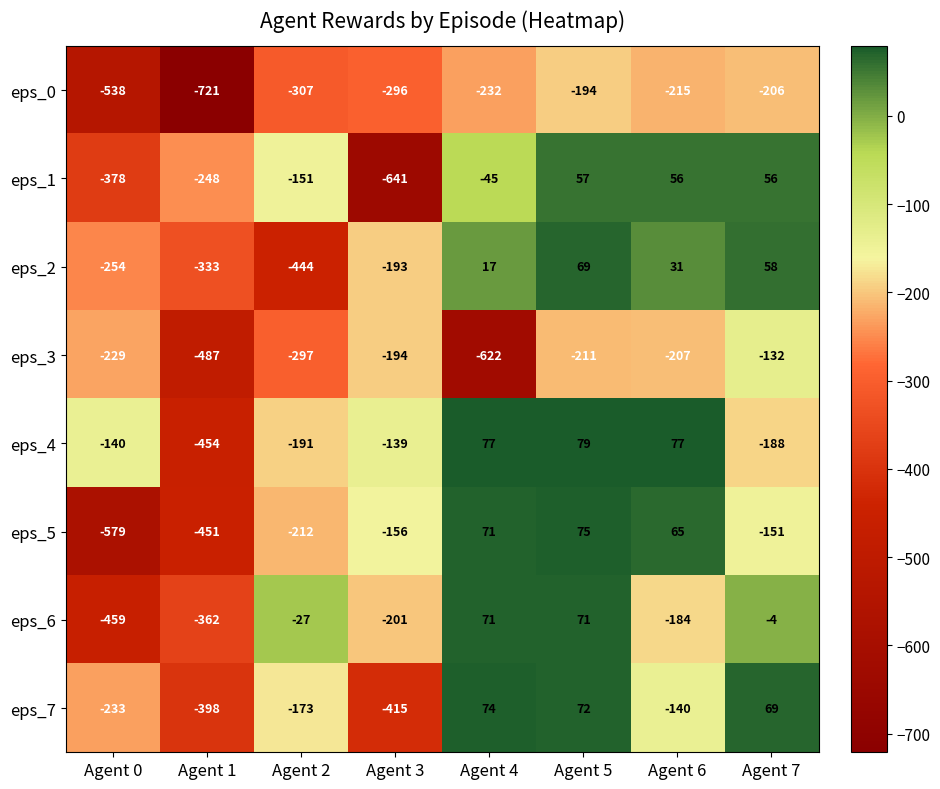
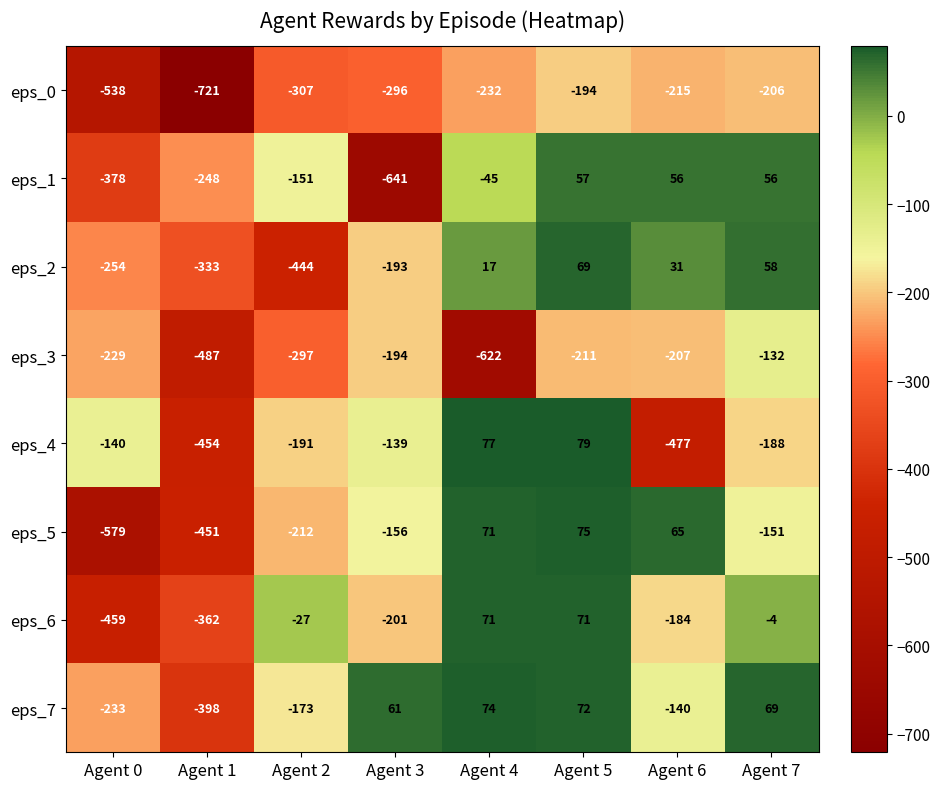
eps_4, Agent 6: 77 -> -477
eps_7, Agent 3: -415 -> 61
